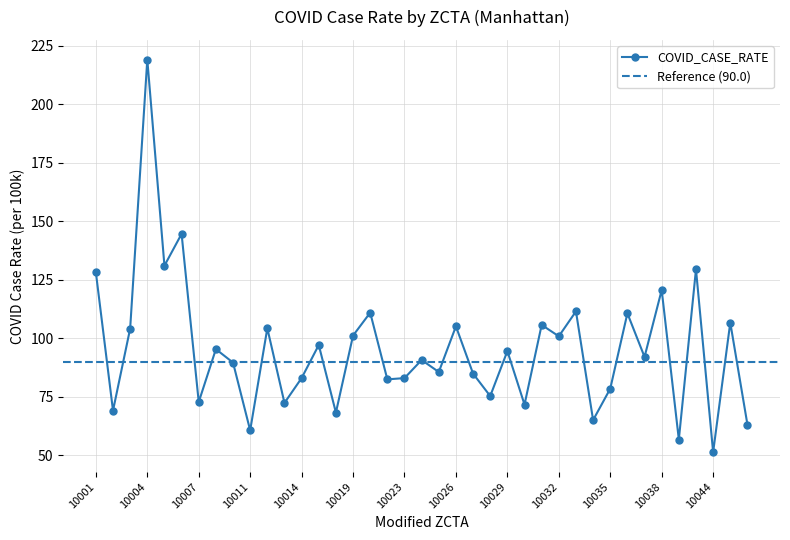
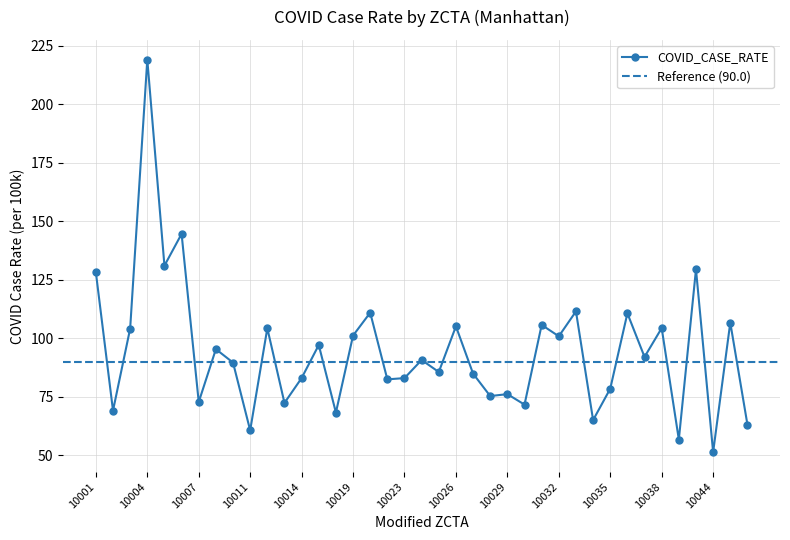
10029: 95 -> 76
10038: 121 -> 104
